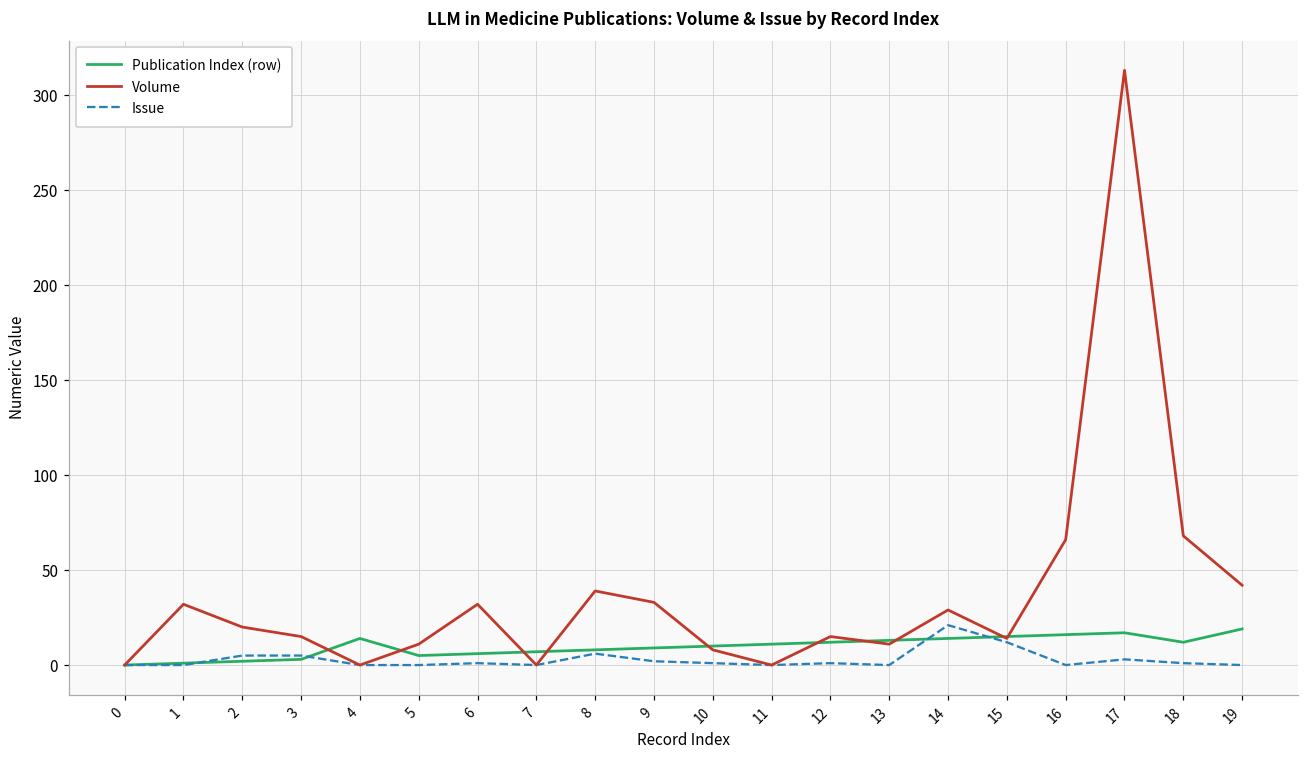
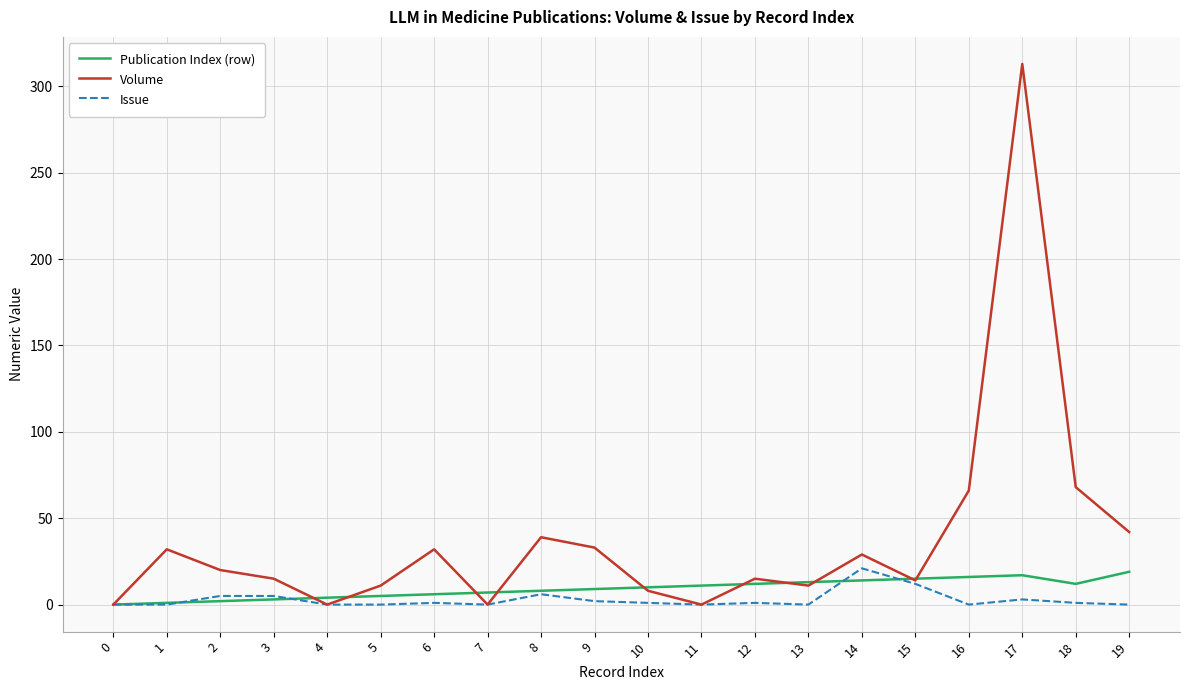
Publication Index (row), 4: 14 -> 4
